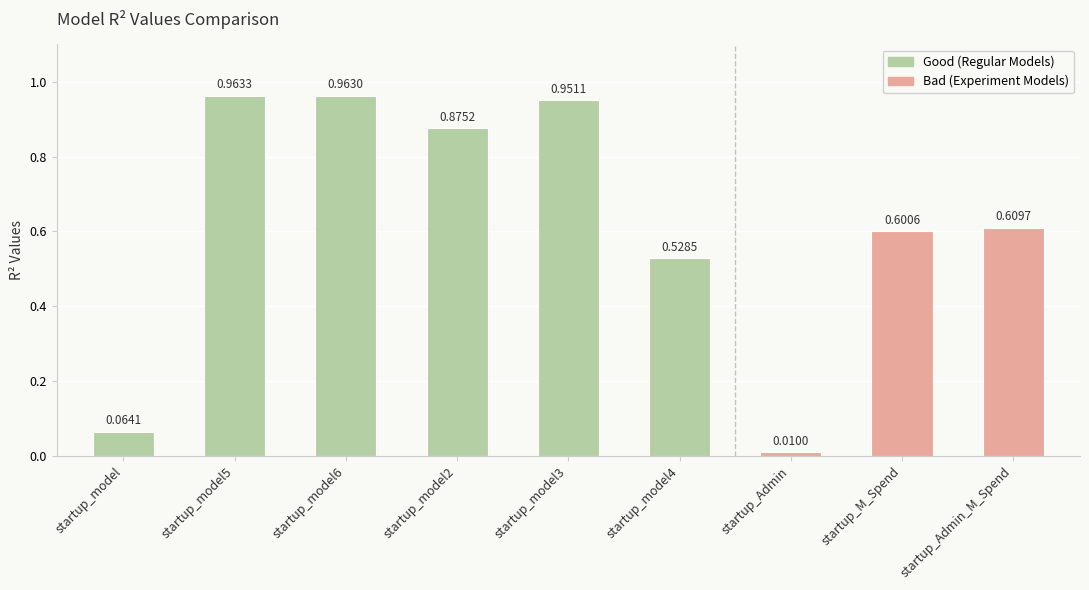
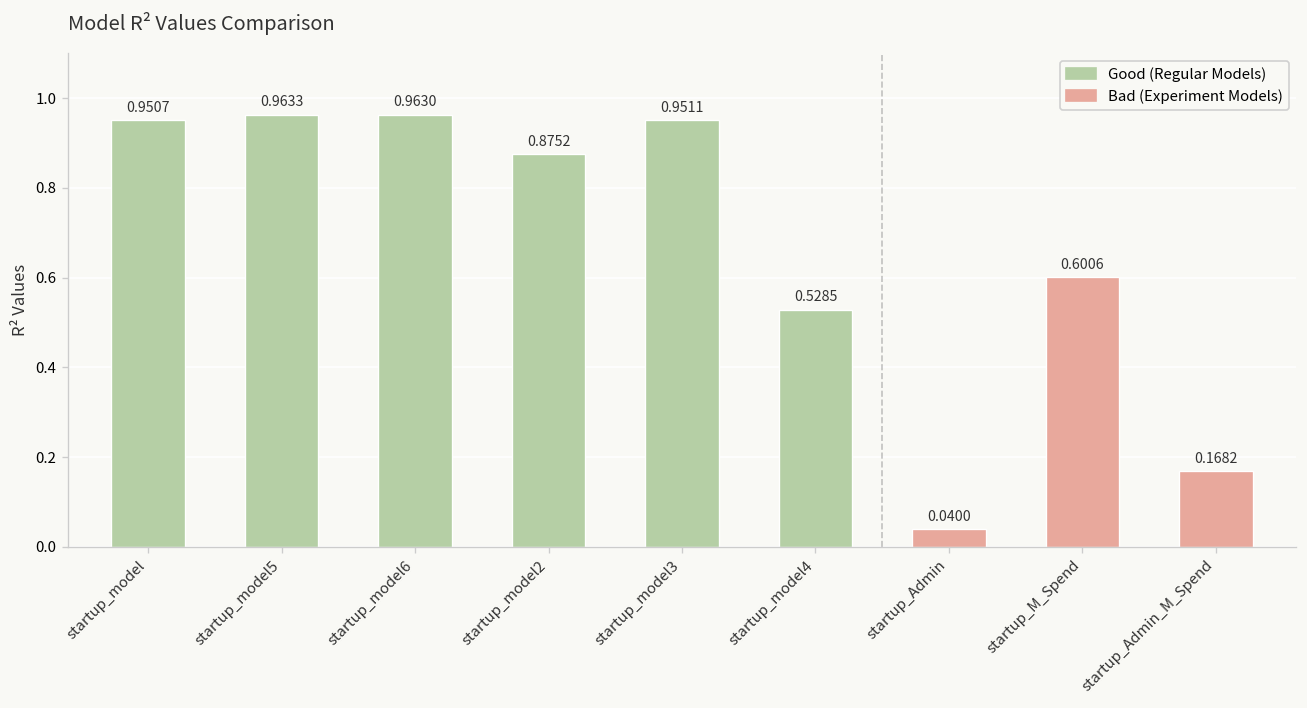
startup_model: 0.0641 -> 0.9507
startup_Admin: 0.0100 -> 0.0400
startup_Admin_M_Spend: 0.6097 -> 0.1682
